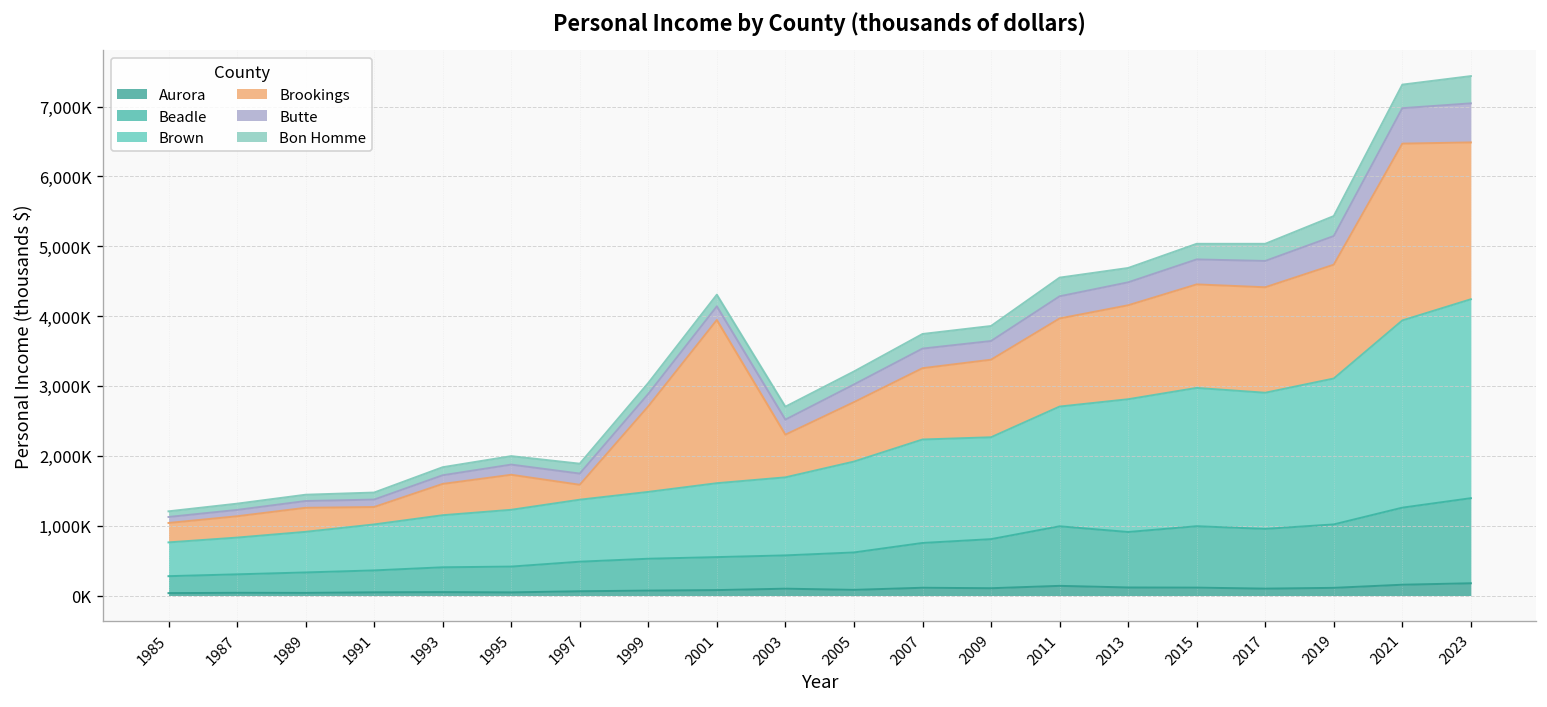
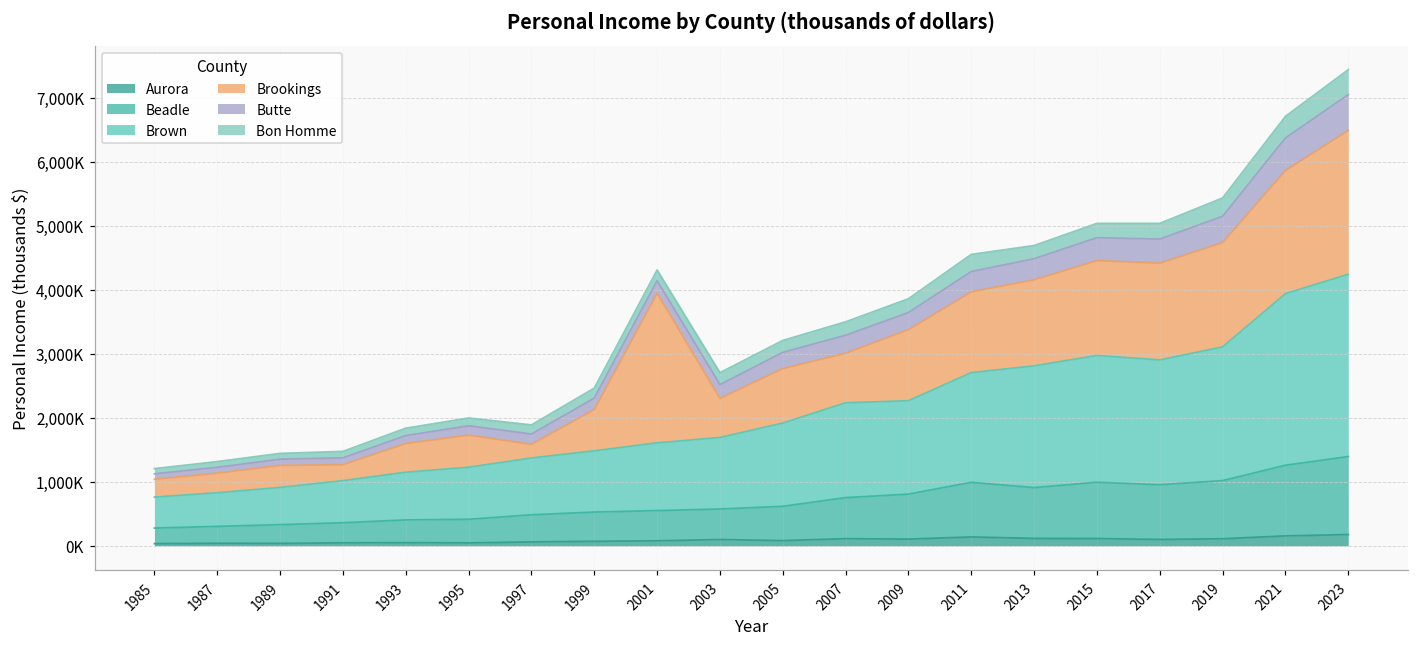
Brookings, 1999: 1,200,000 -> 600,000
Brookings, 2007: 1,000,000 -> 800,000
Brookings, 2021: 2,500,000 -> 1,900,000
